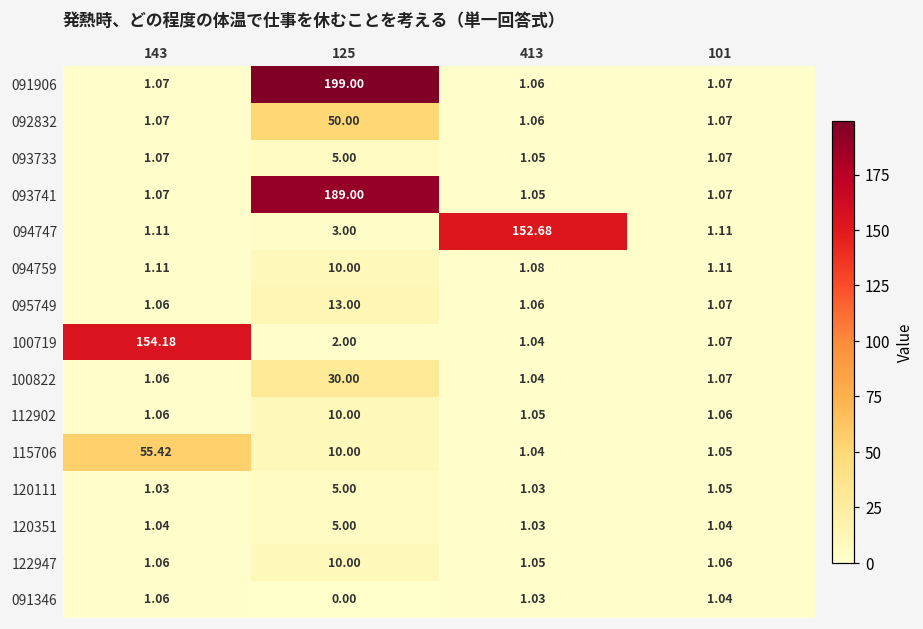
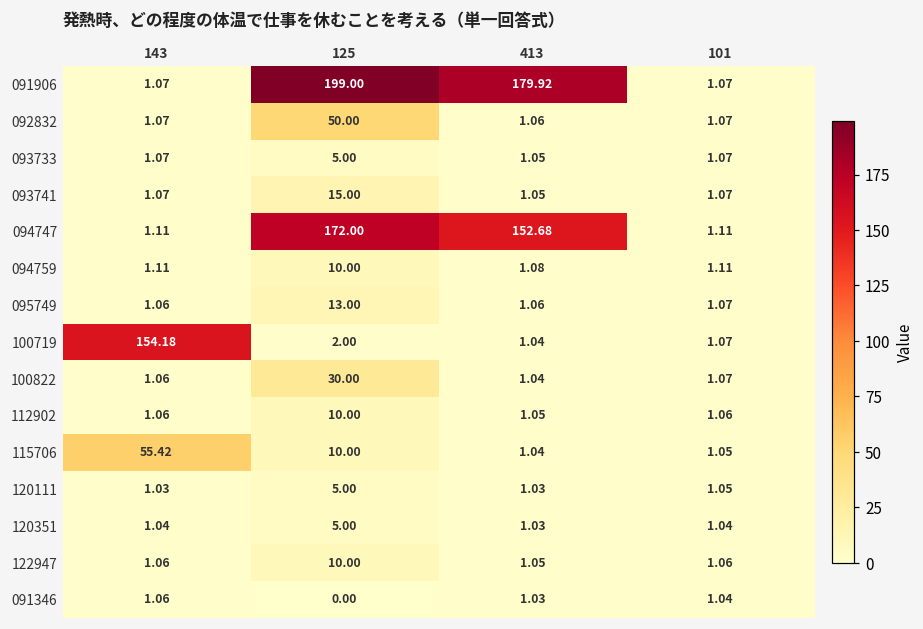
091906, 413: 1.06 -> 179.92
093741, 125: 189.00 -> 15.00
094747, 125: 3.00 -> 172.00
